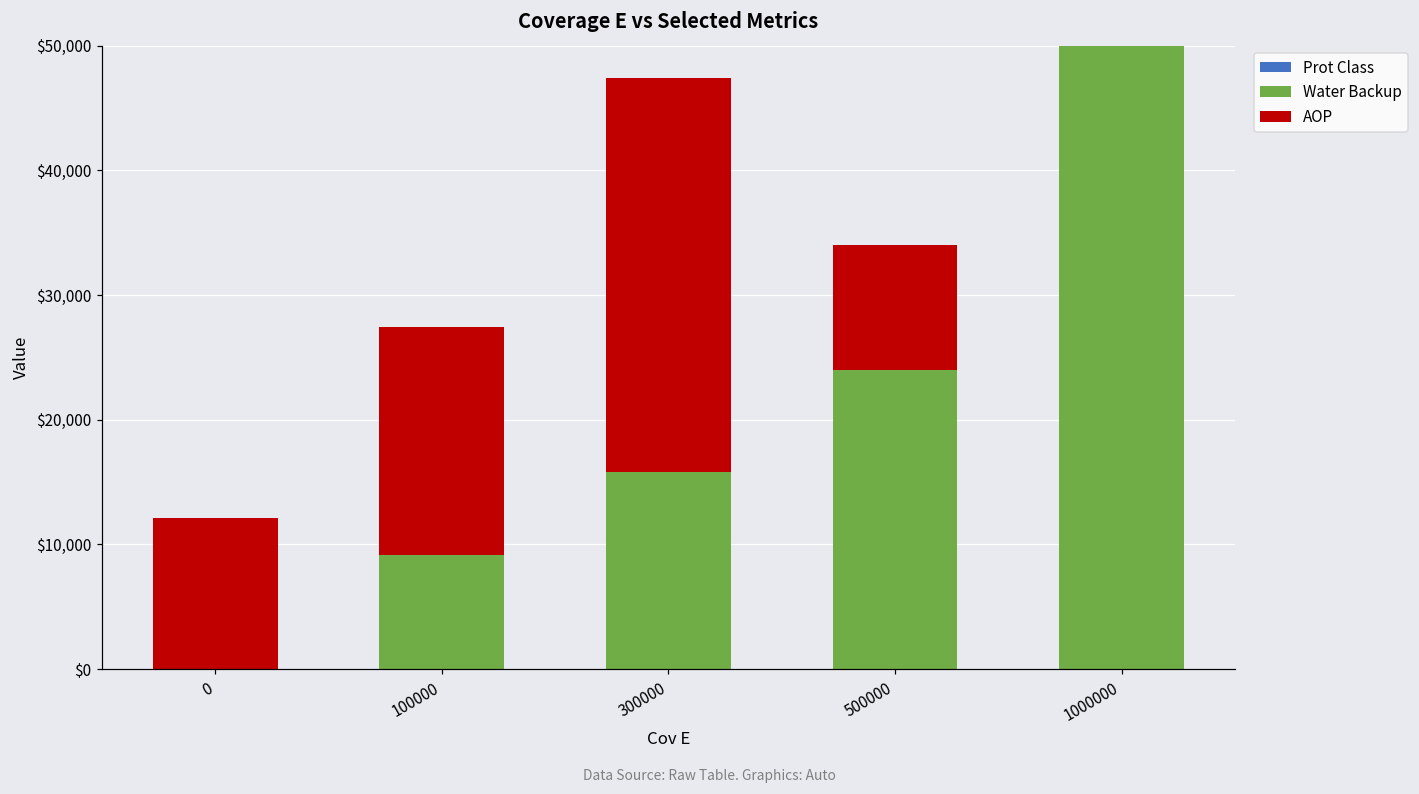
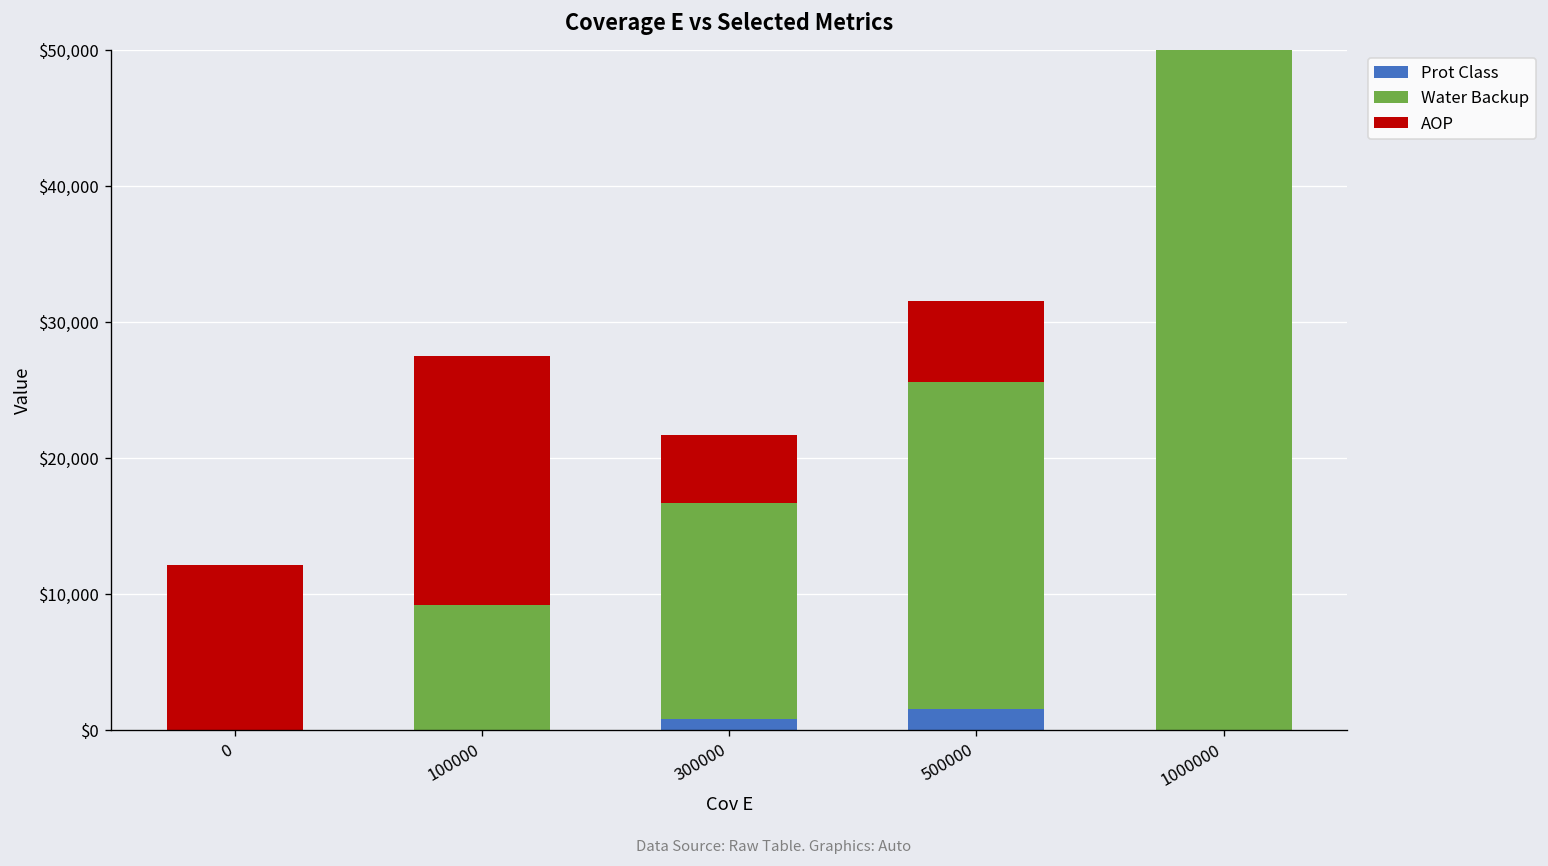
Prot Class, 300000: $0 -> $800
AOP, 300000: $31,500 -> $5,000
Prot Class, 500000: $0 -> $1,600
AOP, 500000: $10,000 -> $6,000
